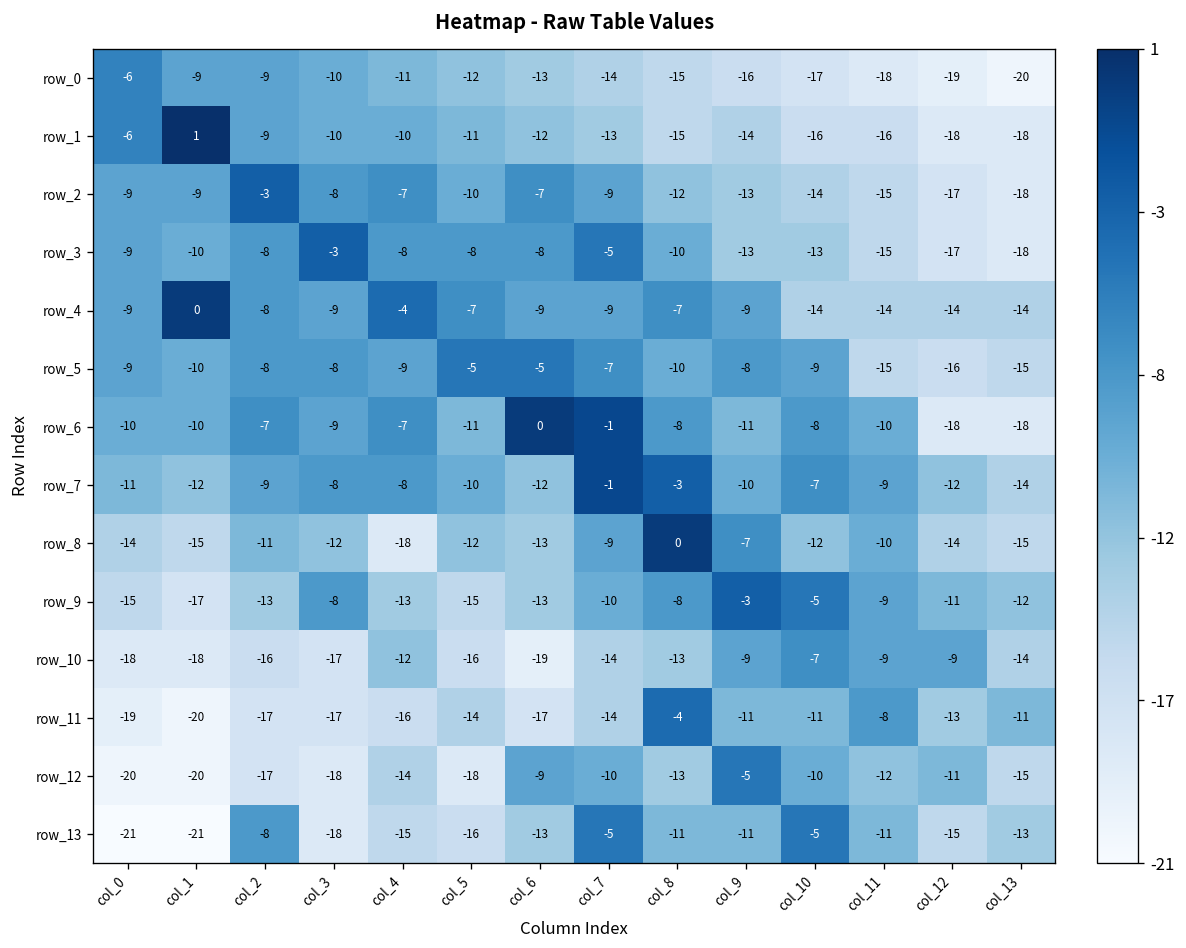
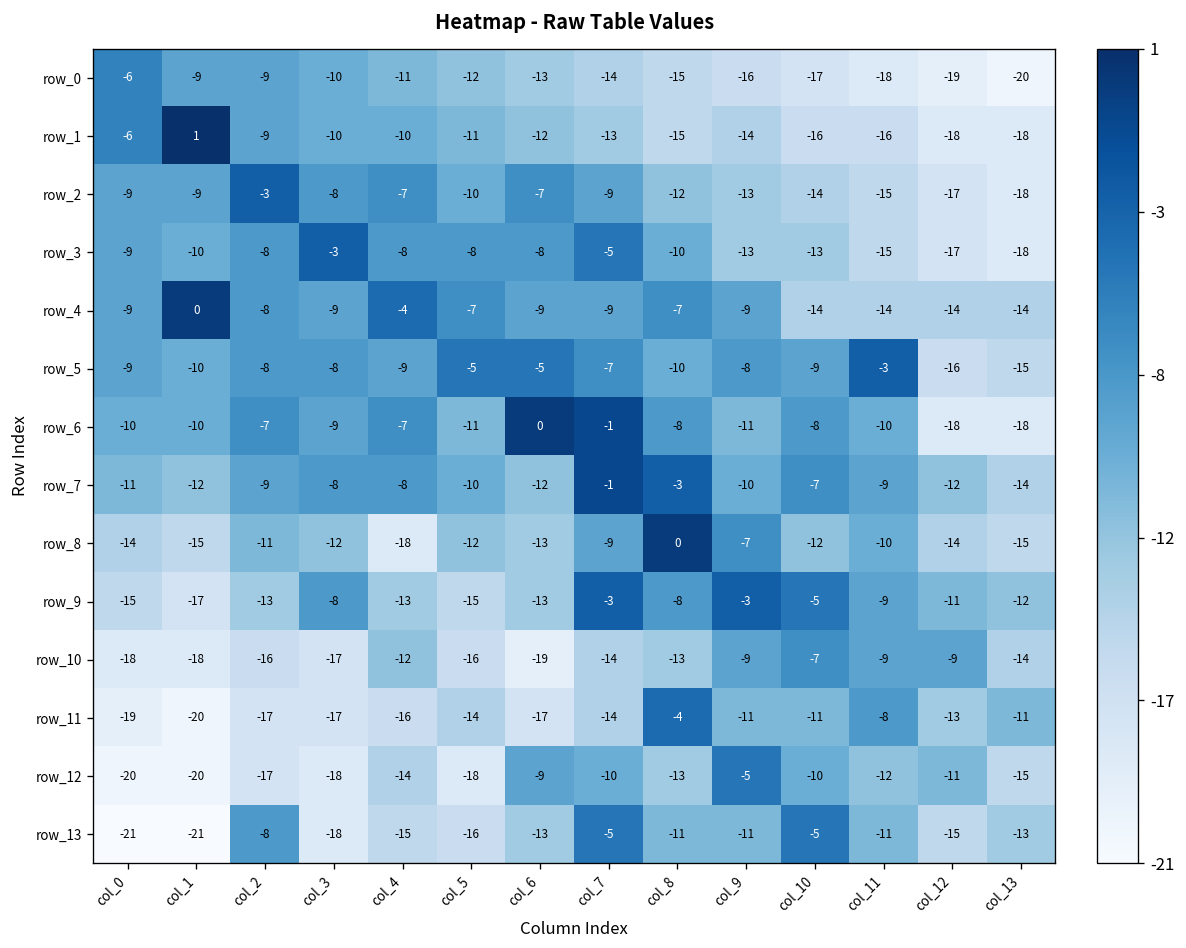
row_5, col_11: -15 -> -3
row_9, col_7: -10 -> -3
